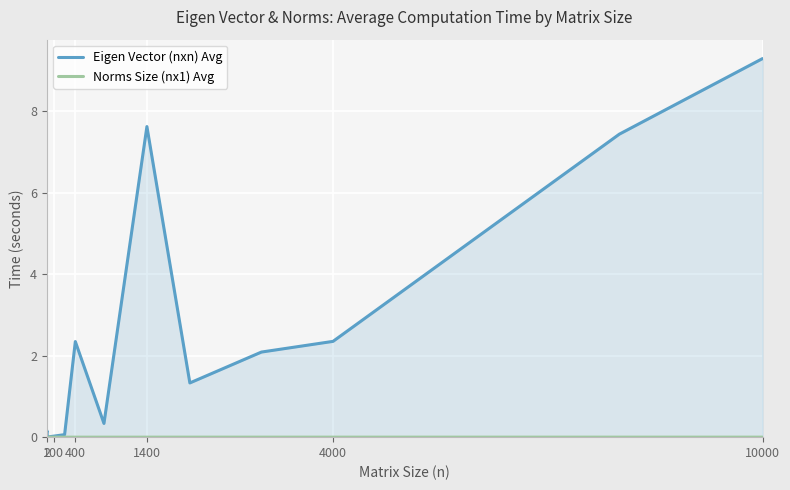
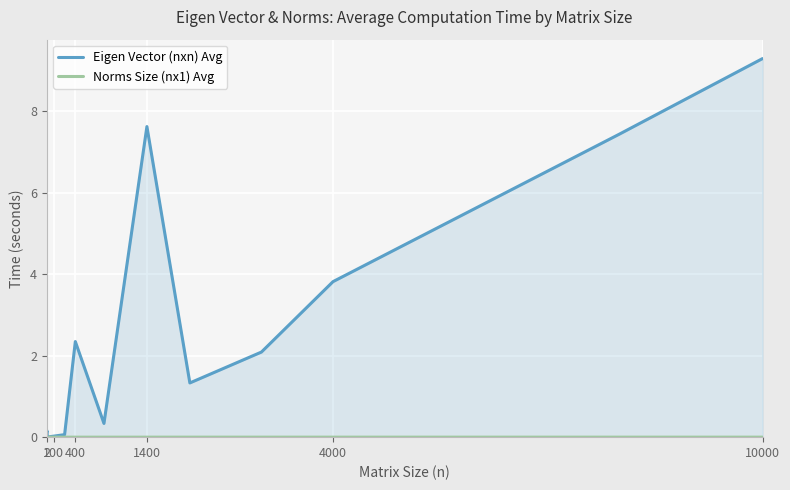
Eigen Vector (nxn) Avg, 4000: 2.4 -> 3.8
